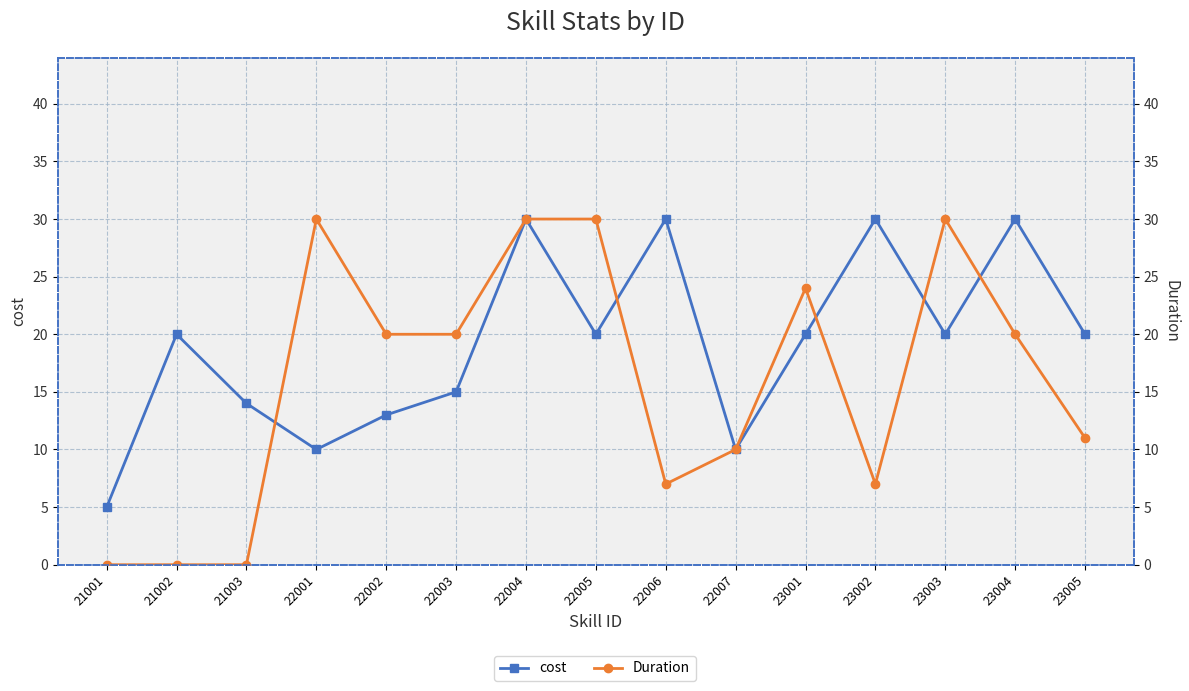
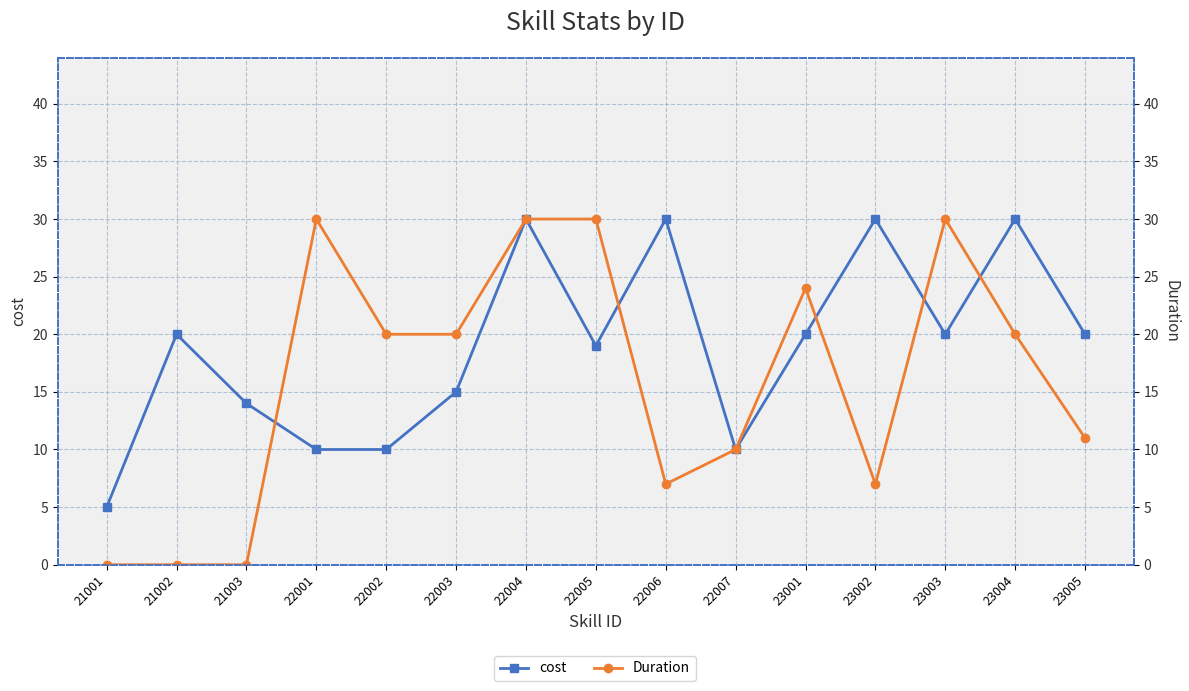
cost, 22002: 13 -> 10
cost, 22005: 20 -> 19
